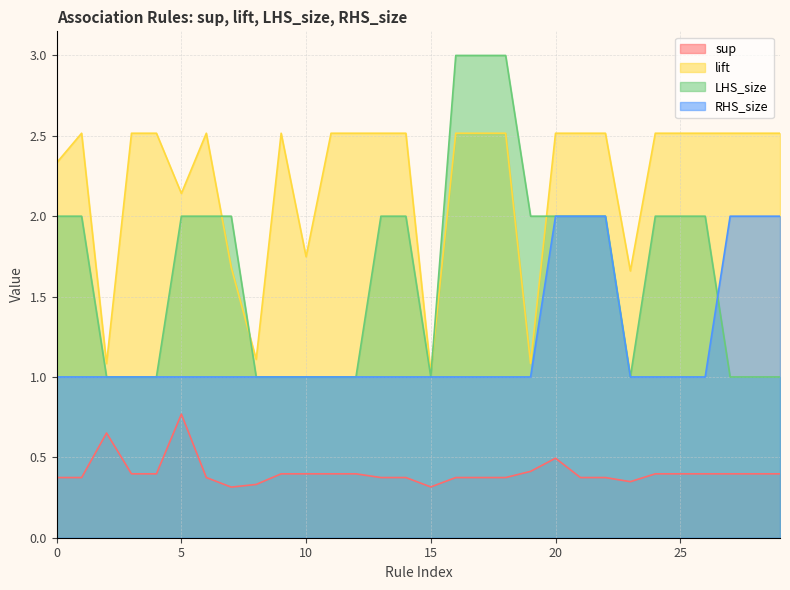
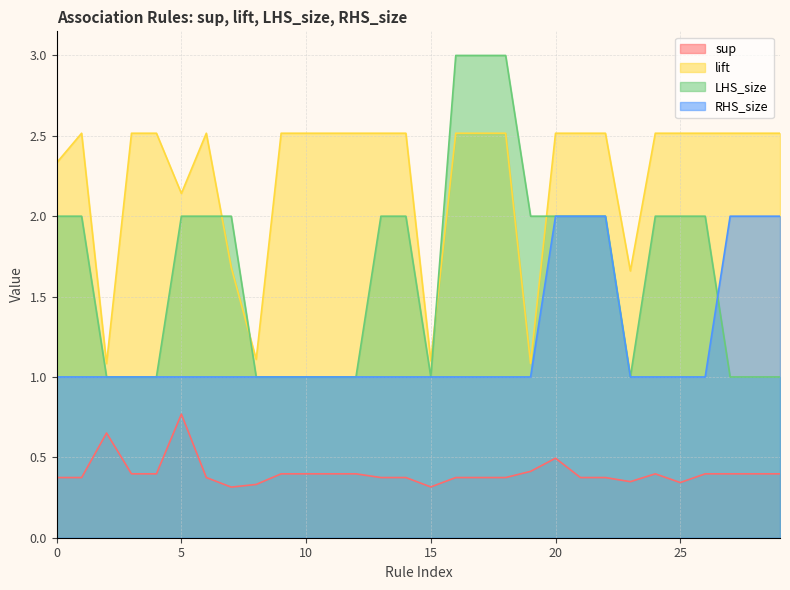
lift, 10: 1.75 -> 2.52
lift, 15: 1.03 -> 1.10
sup, 25: 0.40 -> 0.34
